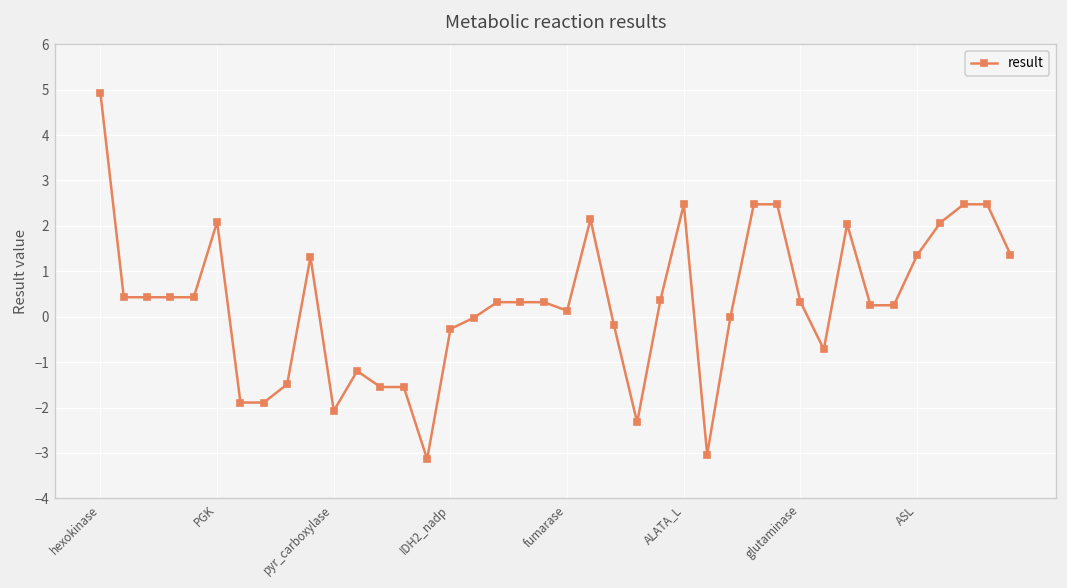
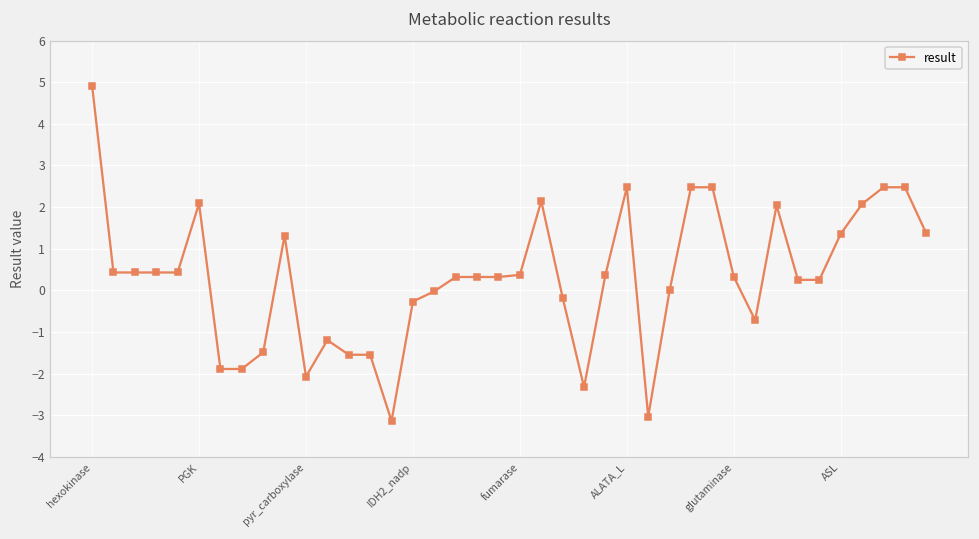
fumarase: 0.1 -> 0.4
